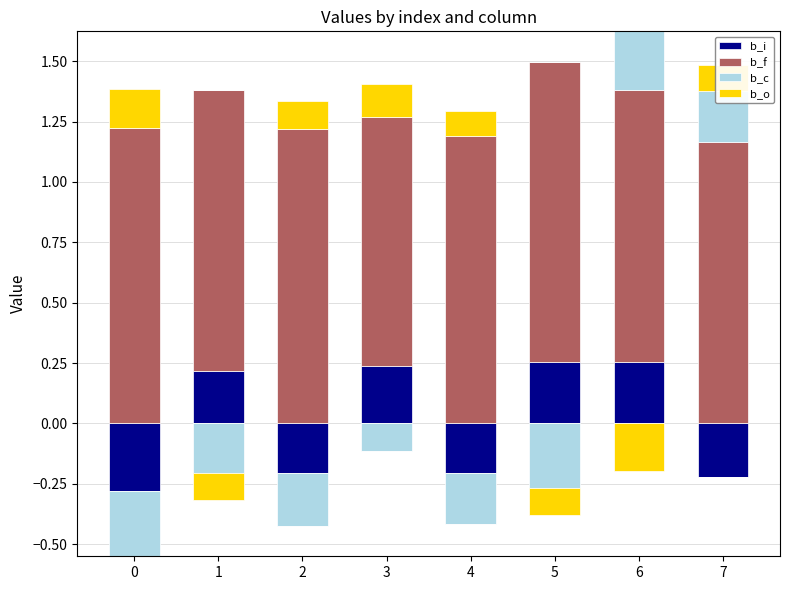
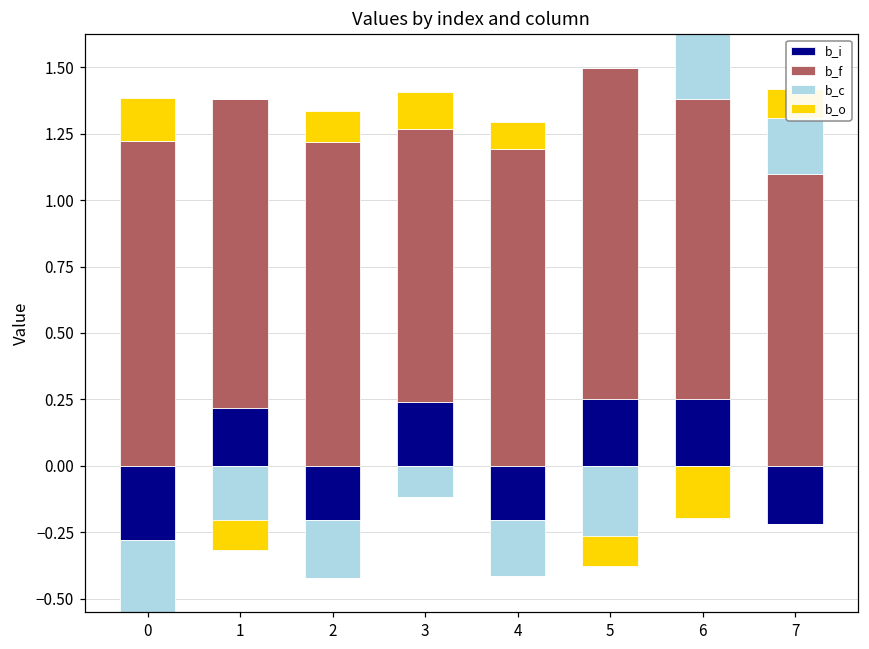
b_f, 7: 1.16 -> 1.10
